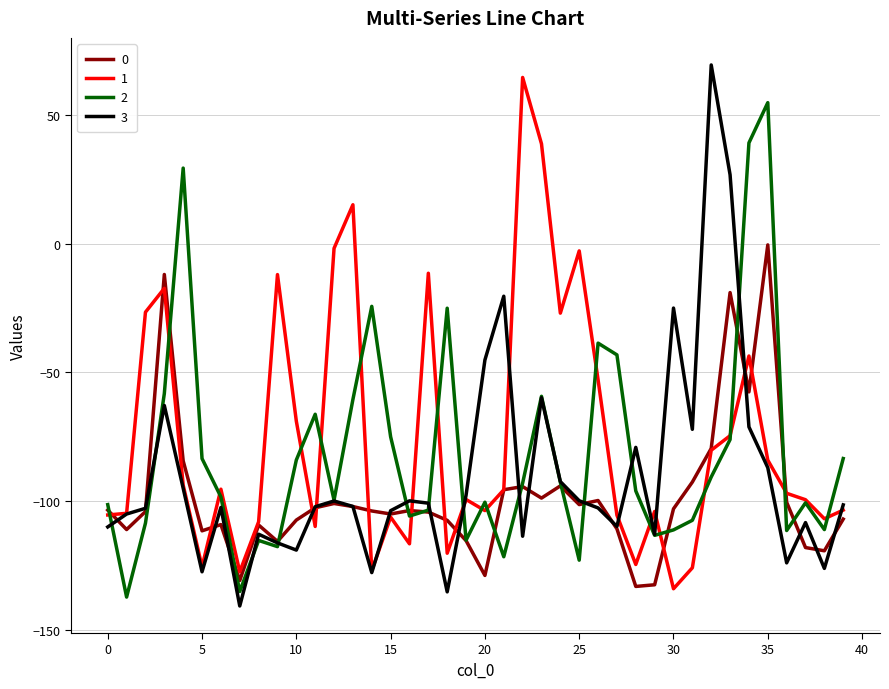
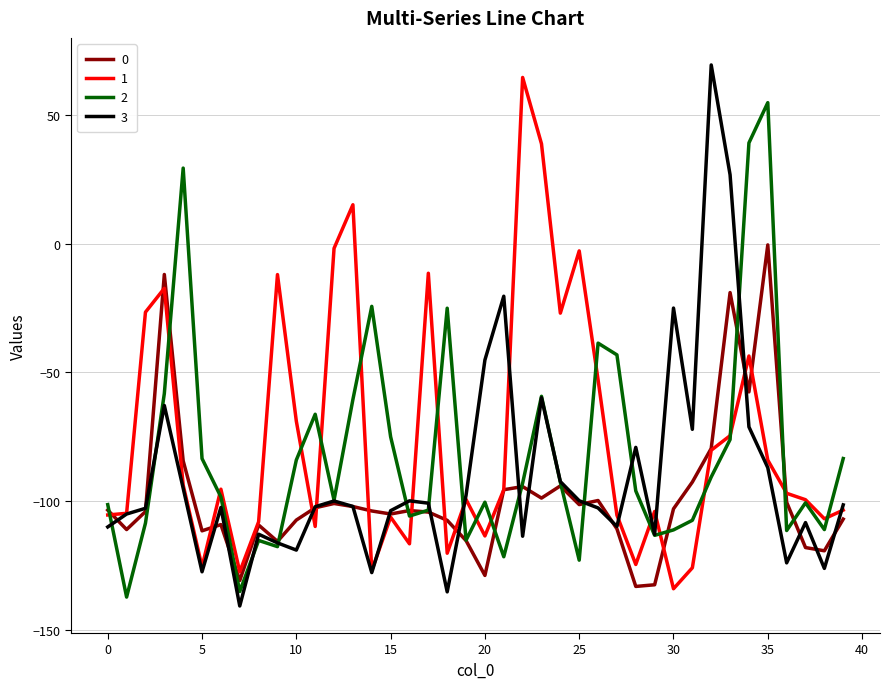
1, 20: -104 -> -114
